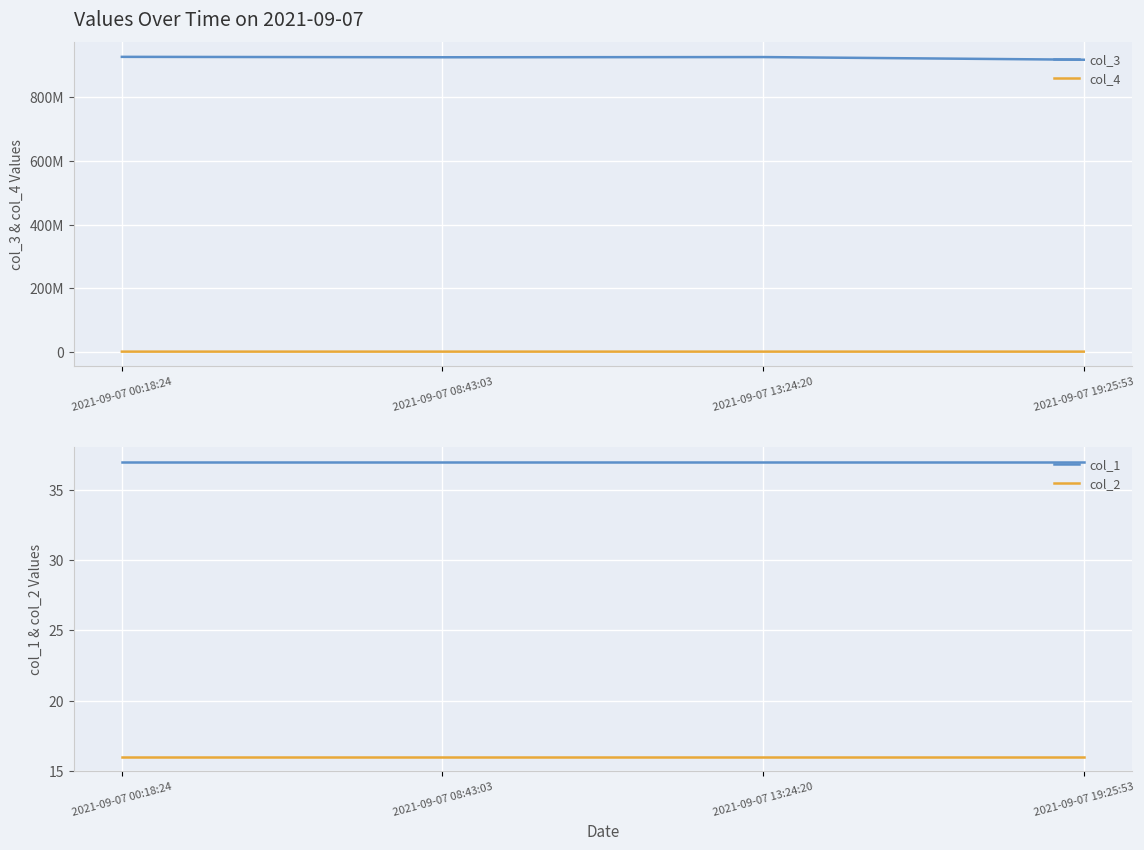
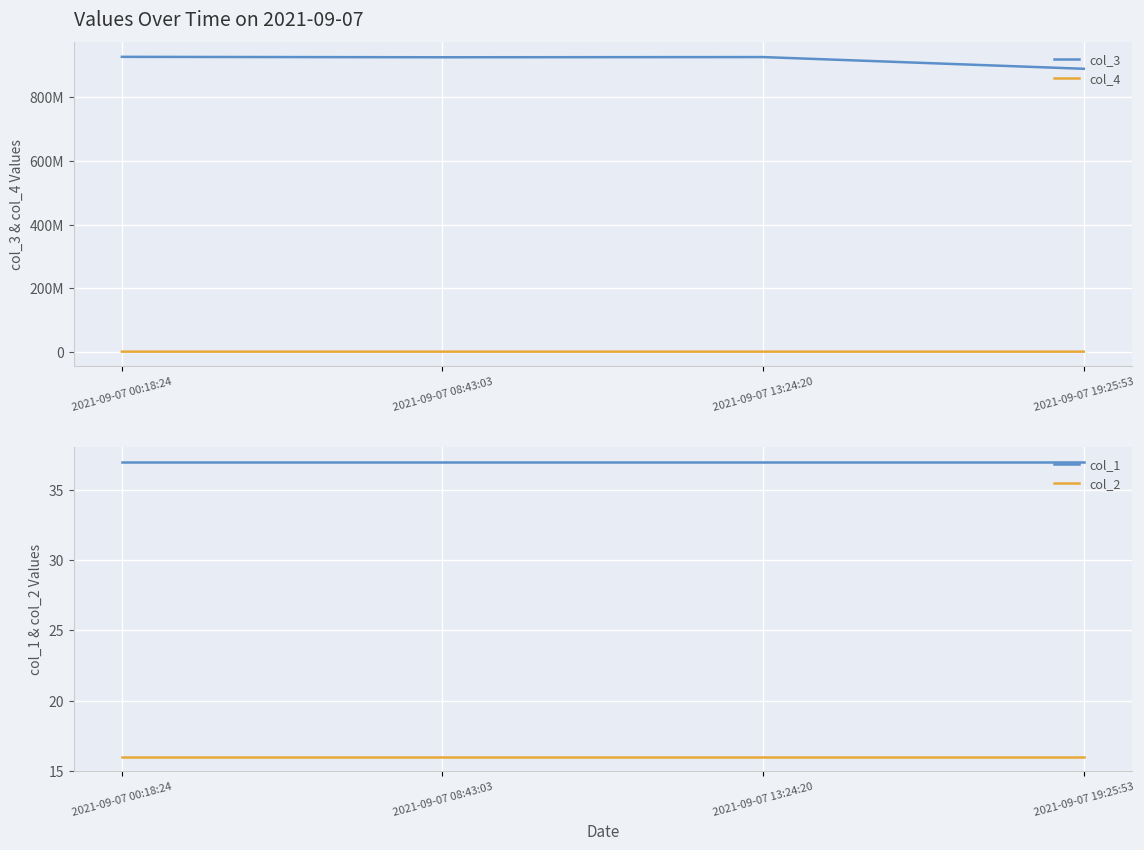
Values Over Time on 2021-09-07, col_3, 2021-09-07 19:25:53: 920000000 -> 890000000
